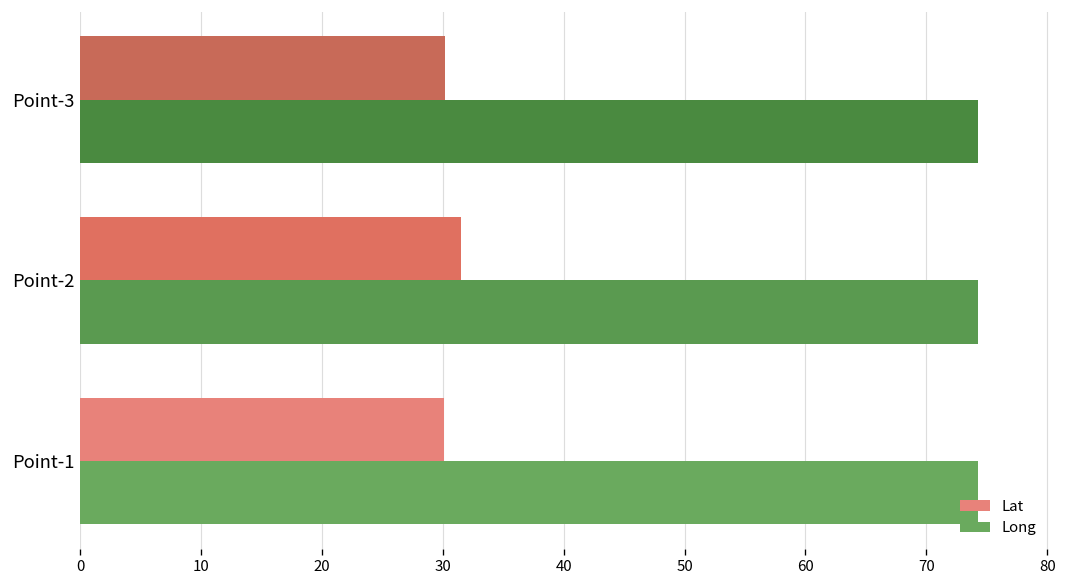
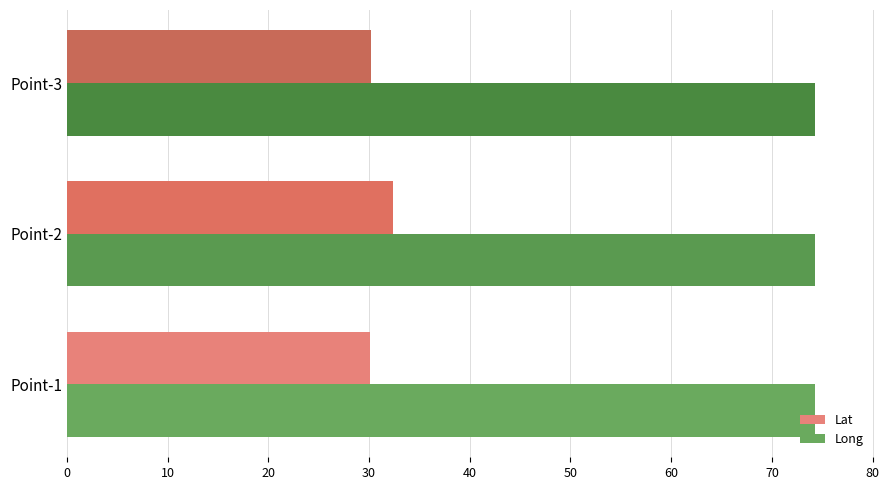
Lat, Point-2: 31.5 -> 32.4
